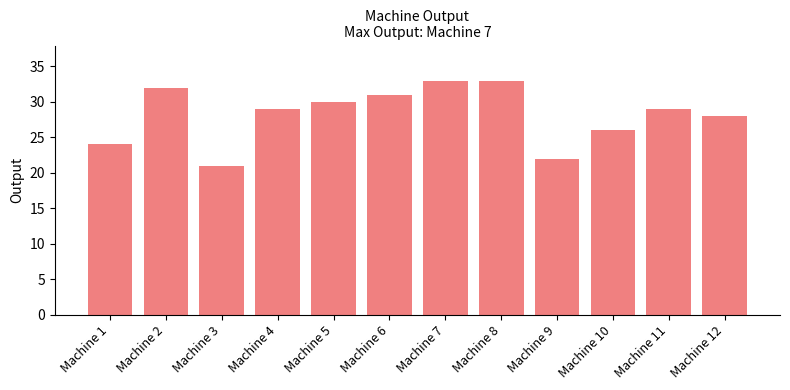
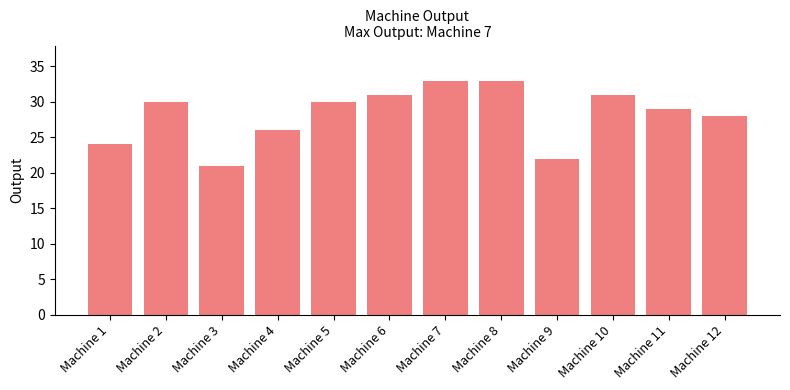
Machine 2: 32 -> 30
Machine 4: 29 -> 26
Machine 10: 26 -> 31
